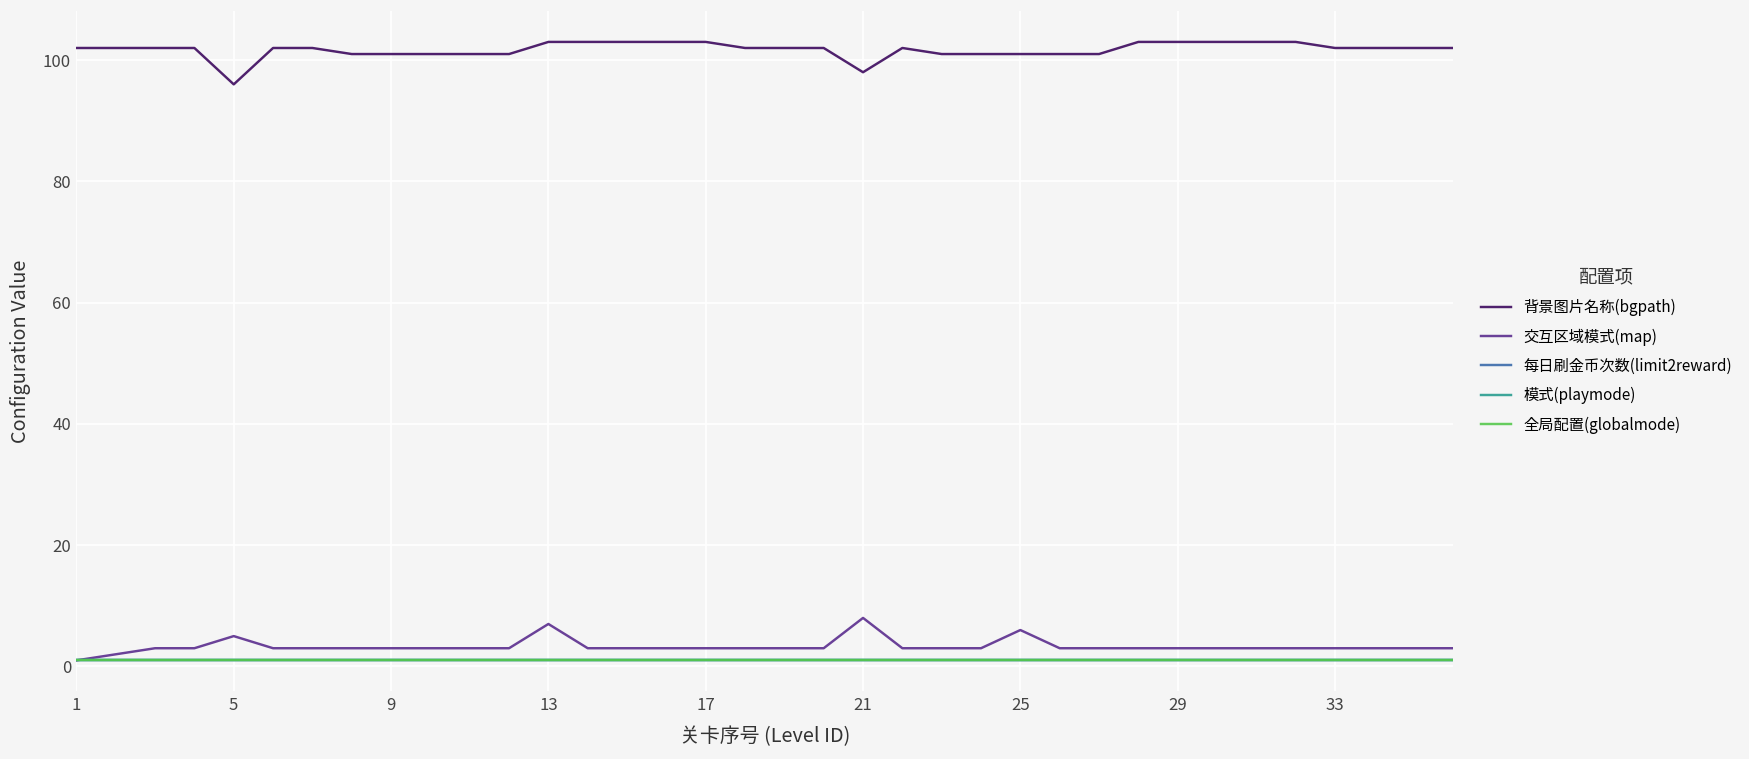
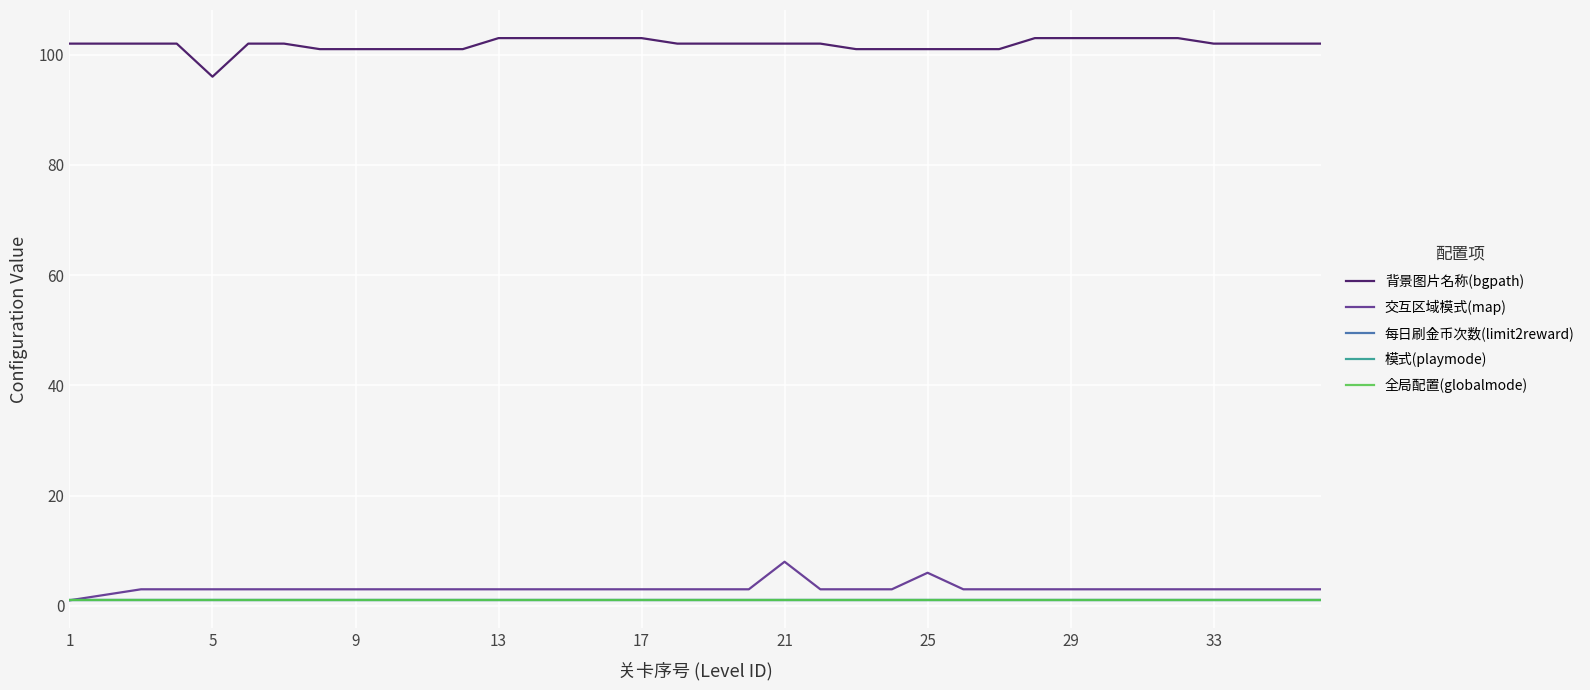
交互区域模式(map), 5: 5 -> 3
交互区域模式(map), 13: 7 -> 3
背景图片名称(bgpath), 21: 98 -> 102
